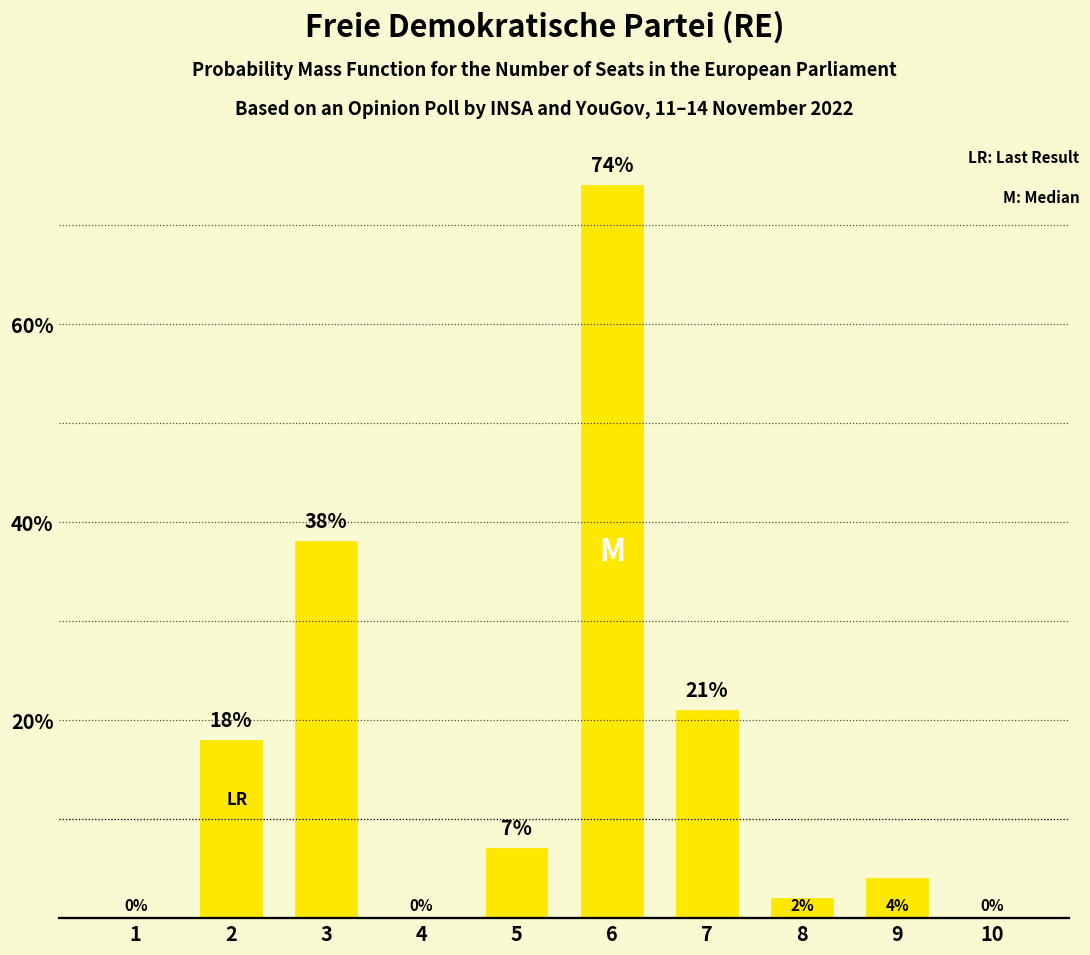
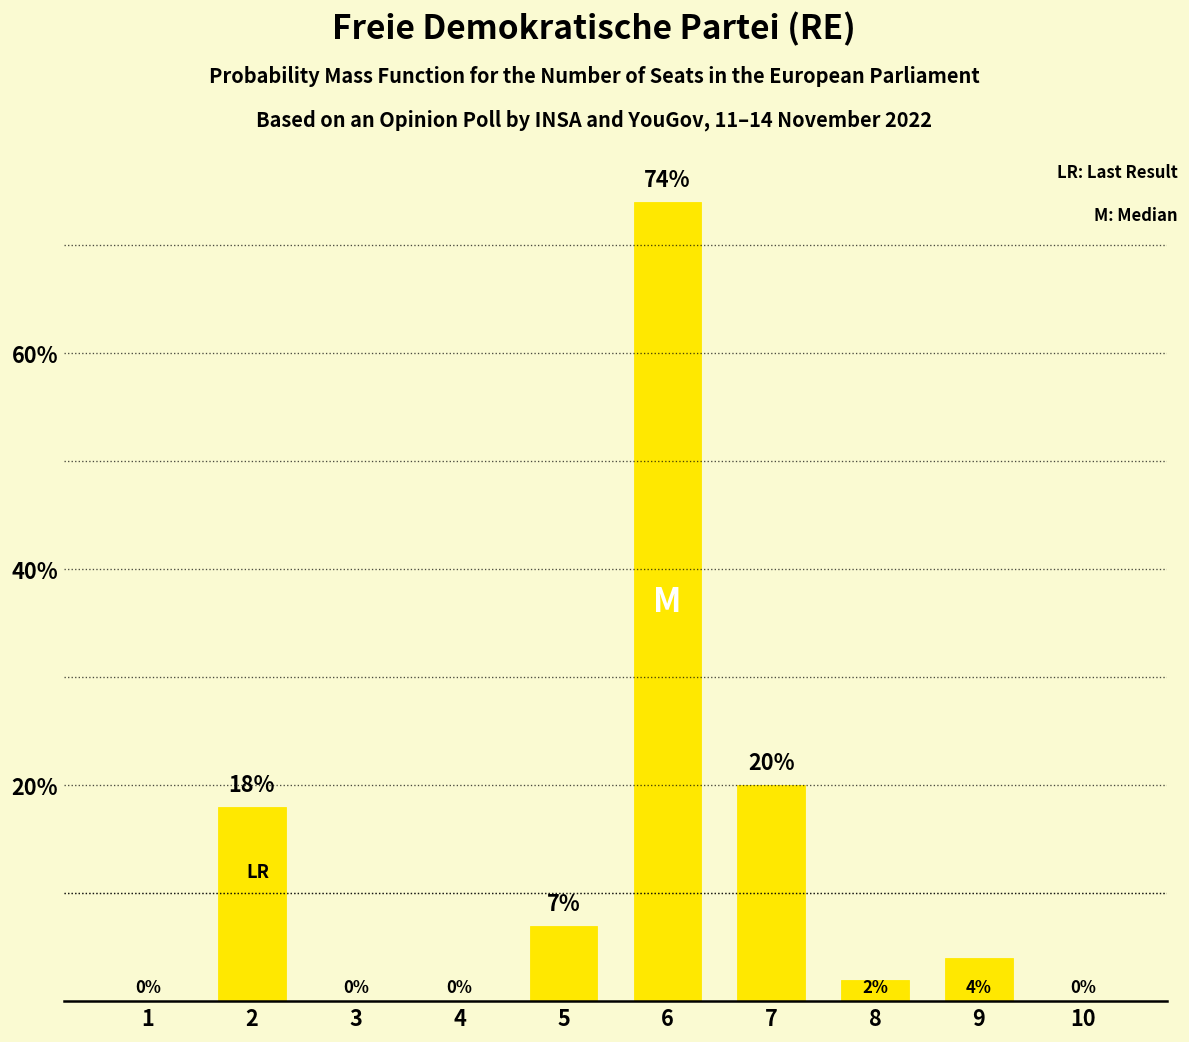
3: 38% -> 0%
7: 21% -> 20%
